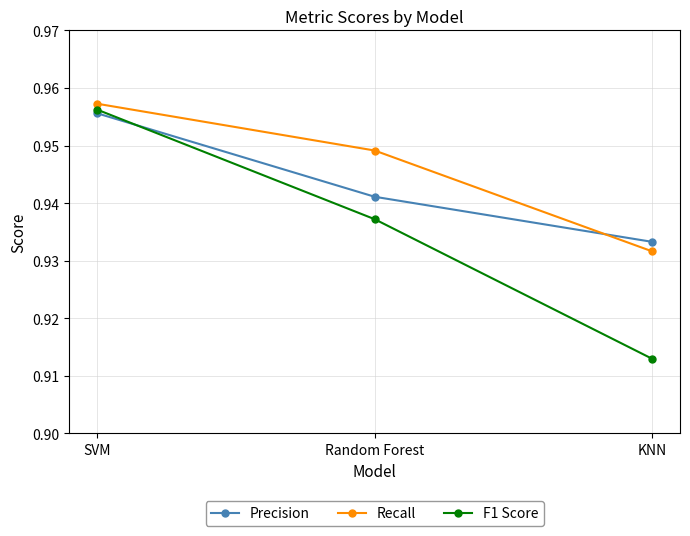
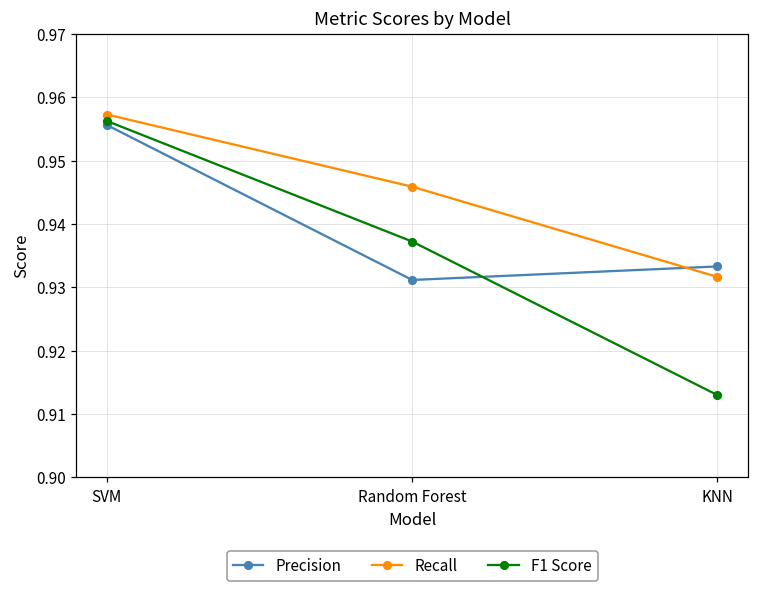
Precision, Random Forest: 0.941 -> 0.931
Recall, Random Forest: 0.949 -> 0.946
